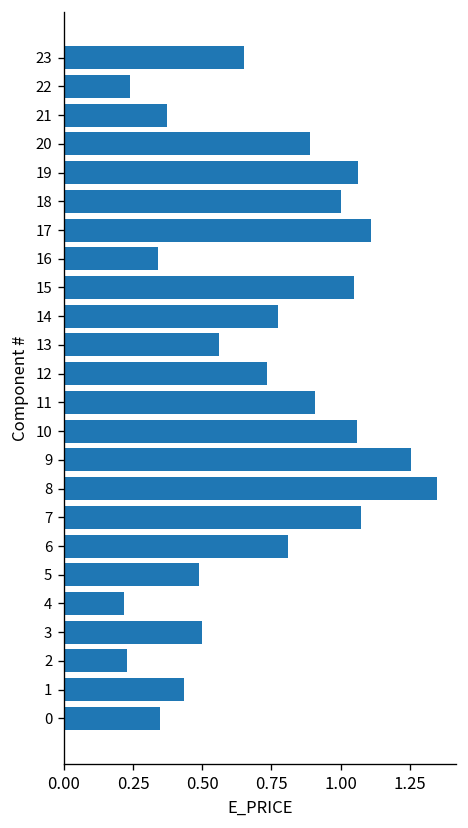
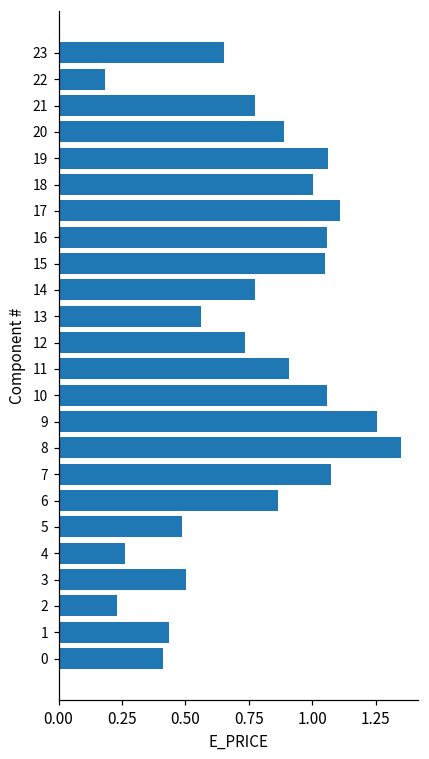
22: 0.24 -> 0.18
21: 0.37 -> 0.77
16: 0.34 -> 1.06
6: 0.81 -> 0.86
4: 0.22 -> 0.26
0: 0.35 -> 0.41
